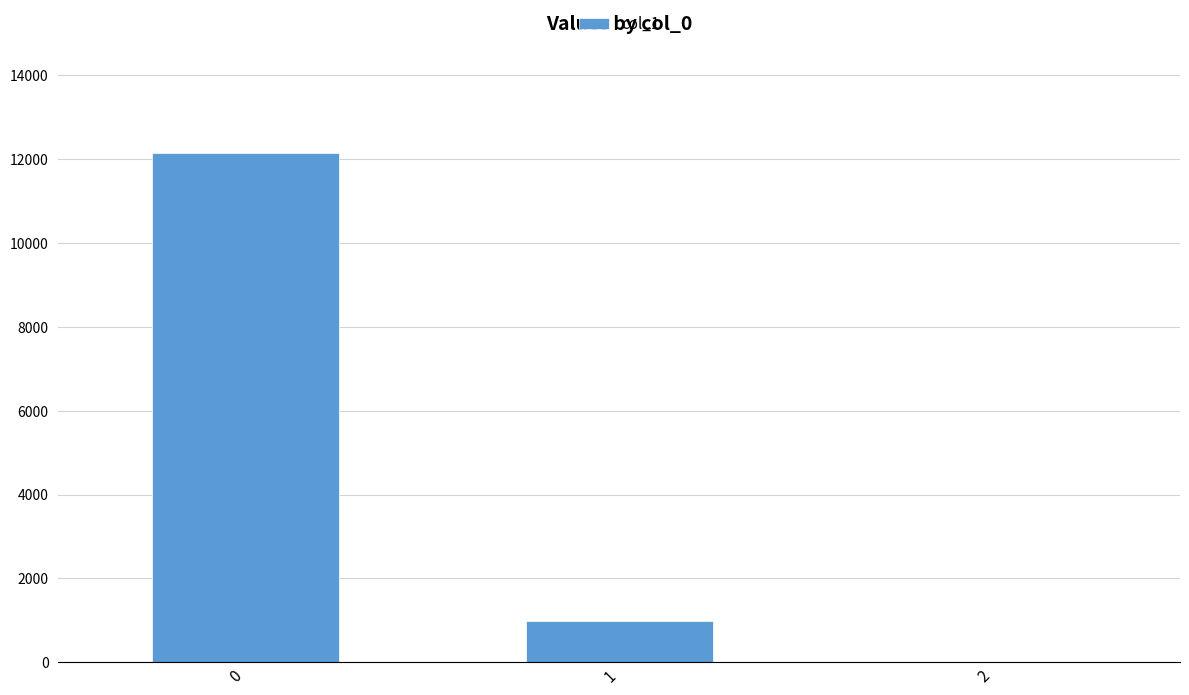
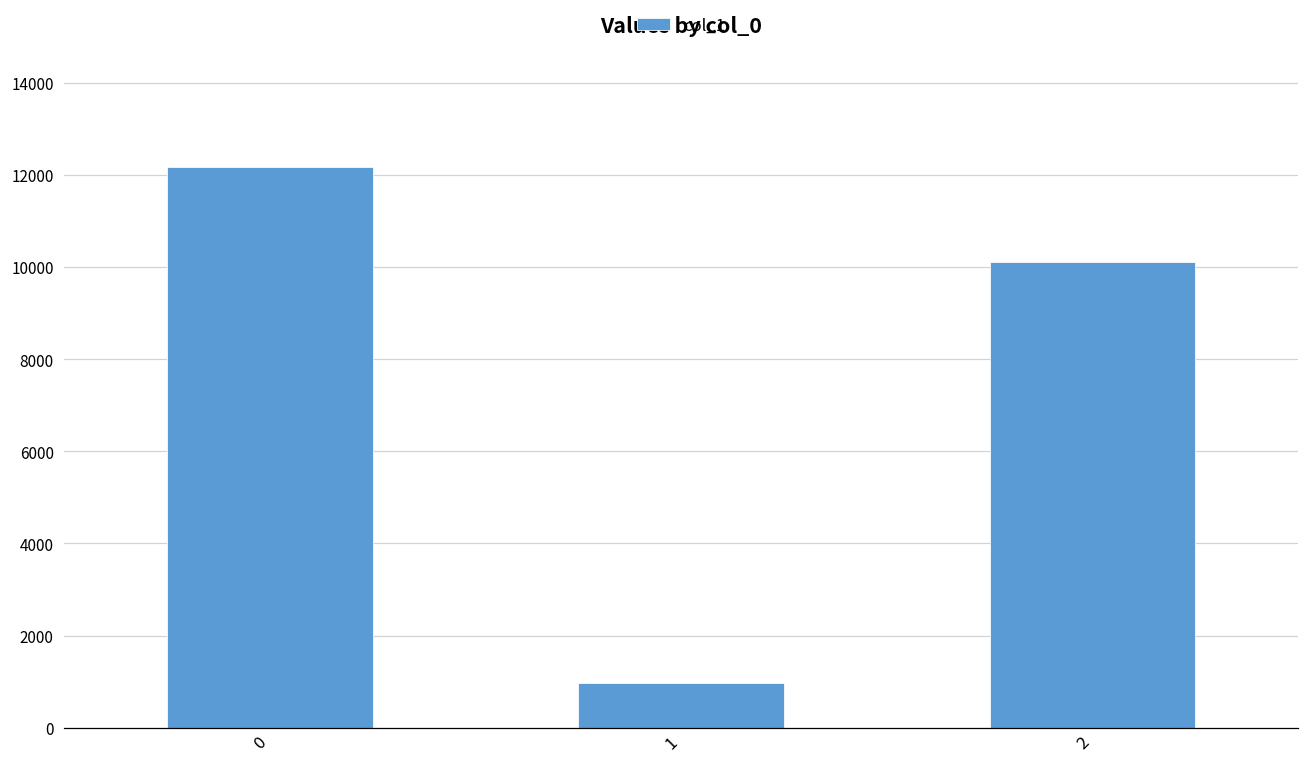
2: 0 -> 10100
